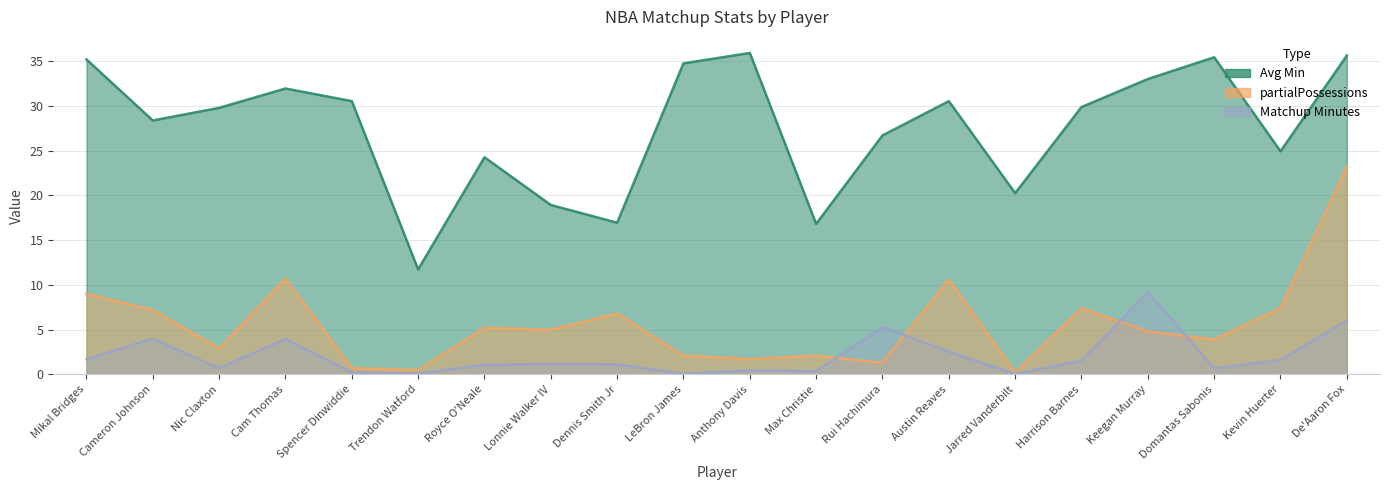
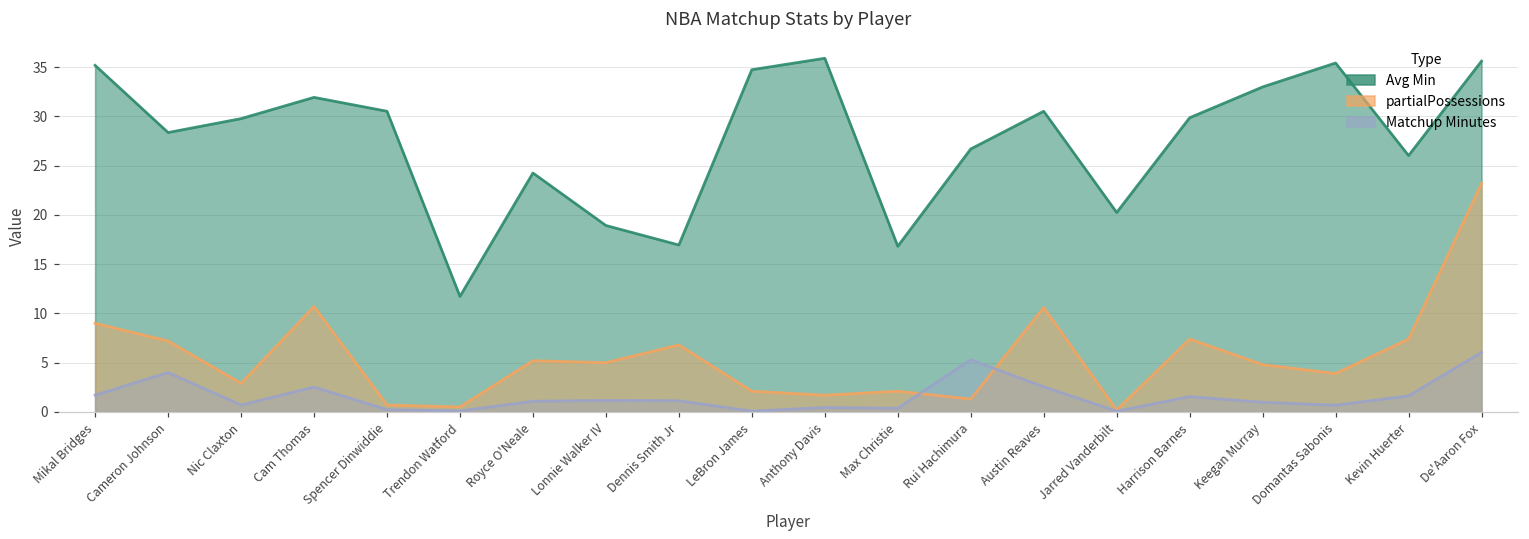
Matchup Minutes, Cam Thomas: 4 -> 3
Matchup Minutes, Keegan Murray: 9 -> 1
Avg Min, Kevin Huerter: 25 -> 26
